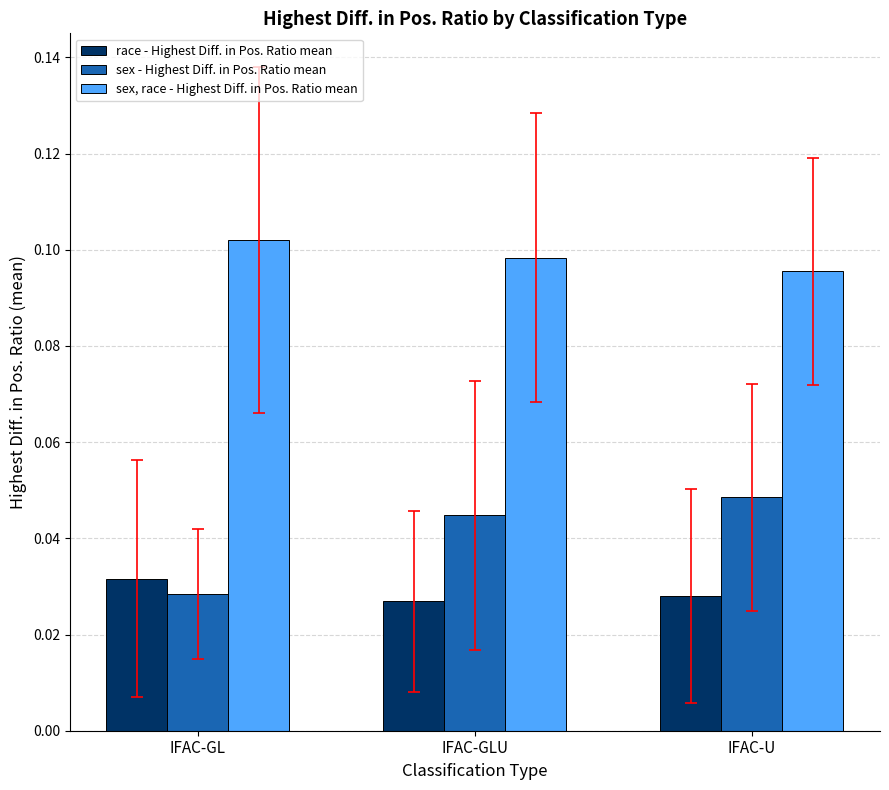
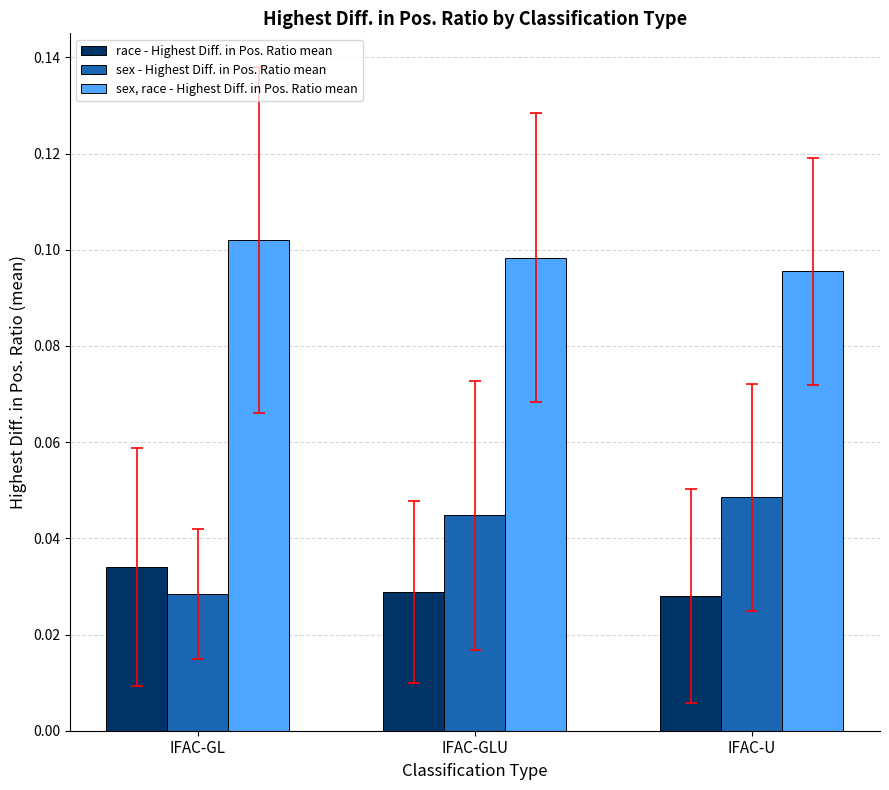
race - Highest Diff. in Pos. Ratio mean, IFAC-GL: 0.032 -> 0.034
race - Highest Diff. in Pos. Ratio mean, IFAC-GLU: 0.027 -> 0.029
